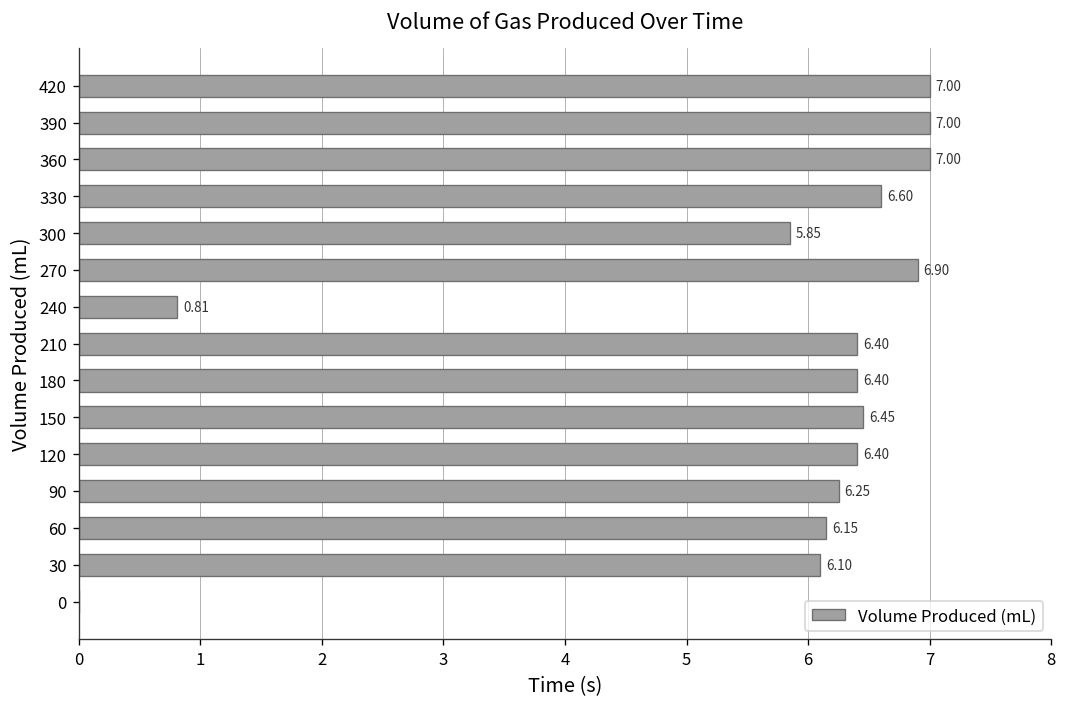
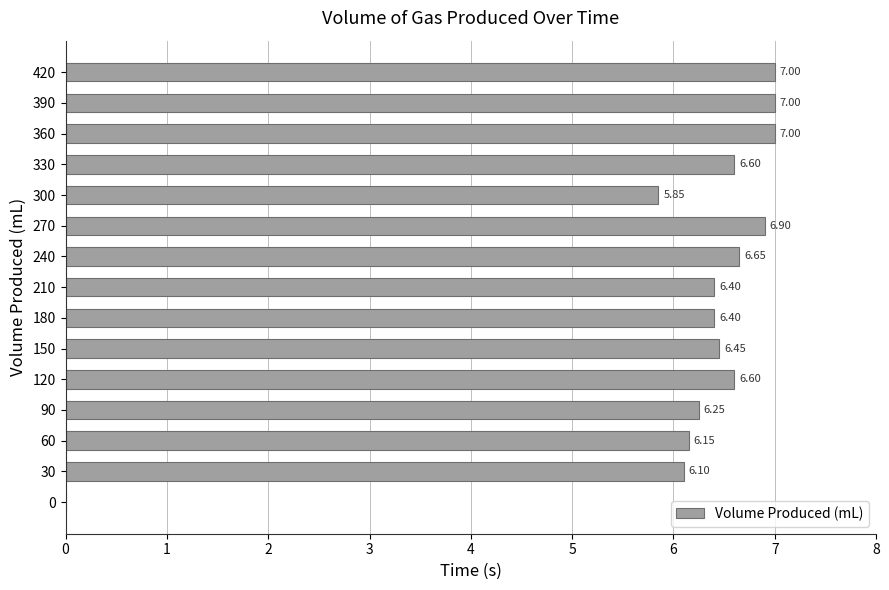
240: 0.81 -> 6.65
120: 6.40 -> 6.60
